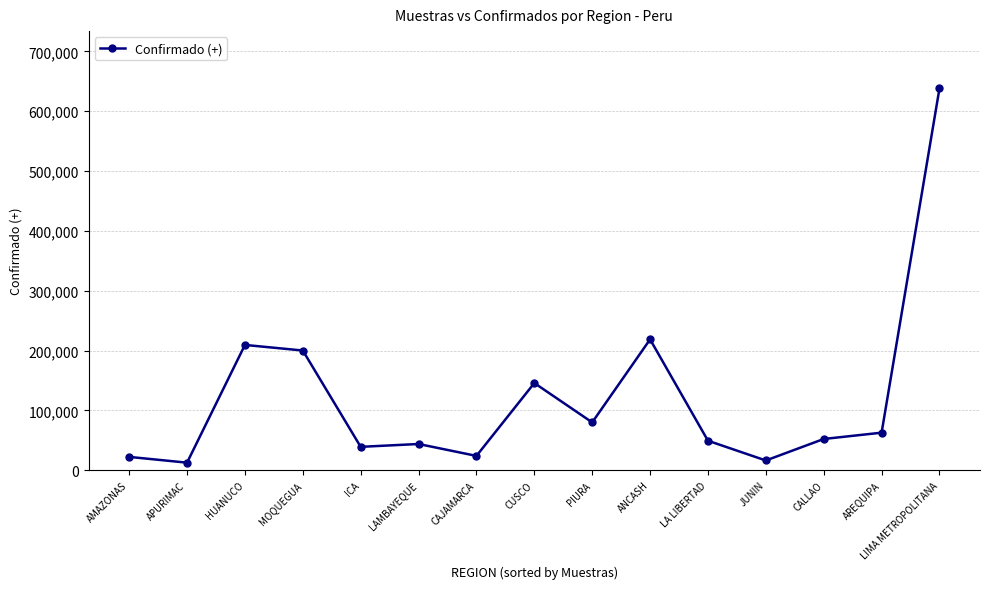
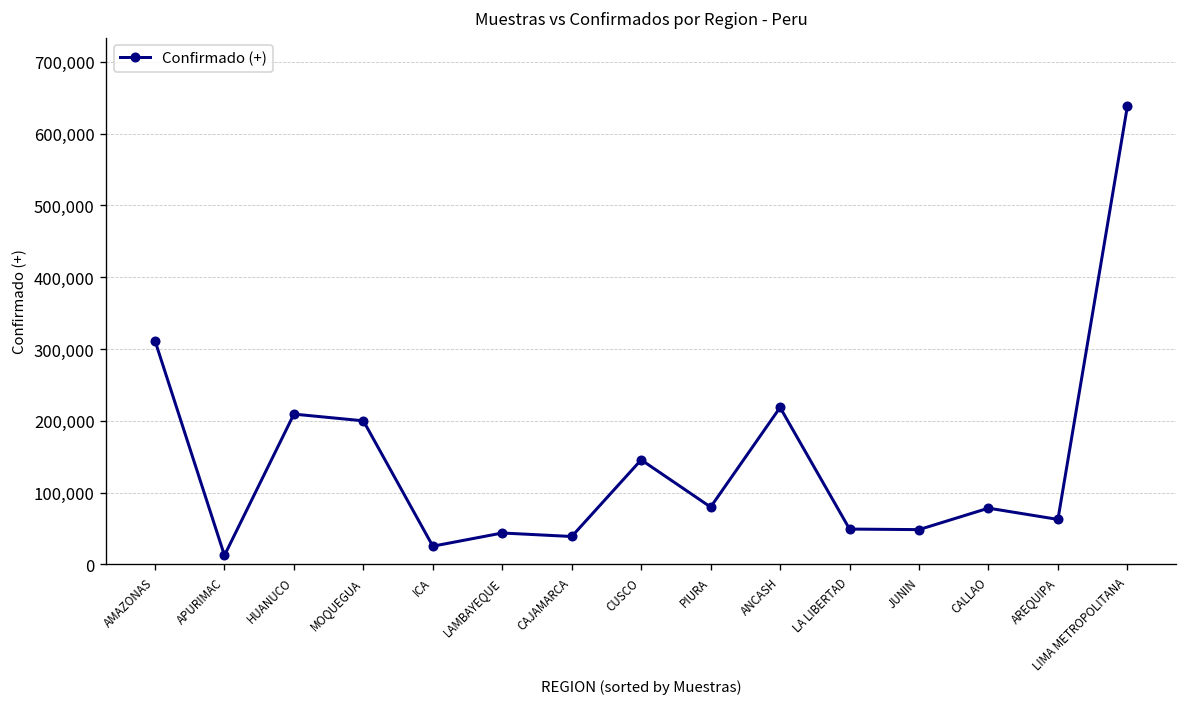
AMAZONAS: 20,000 -> 310,000
ICA: 40,000 -> 30,000
CAJAMARCA: 20,000 -> 40,000
JUNIN: 20,000 -> 50,000
CALLAO: 50,000 -> 80,000
